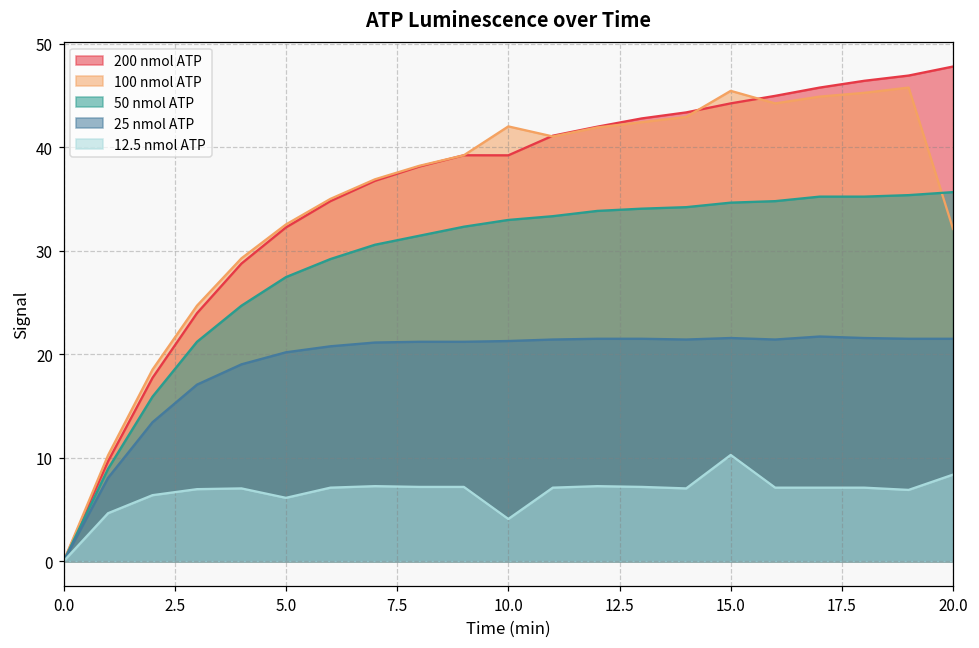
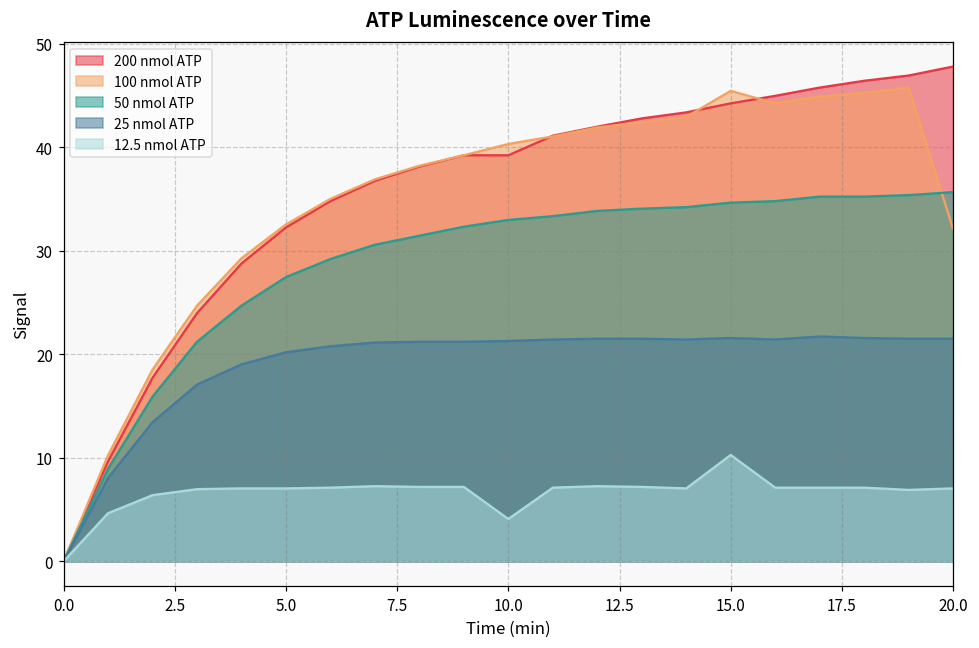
12.5 nmol ATP, 5.0: 6 -> 7
100 nmol ATP, 10.0: 42 -> 40
12.5 nmol ATP, 20.0: 8 -> 7
